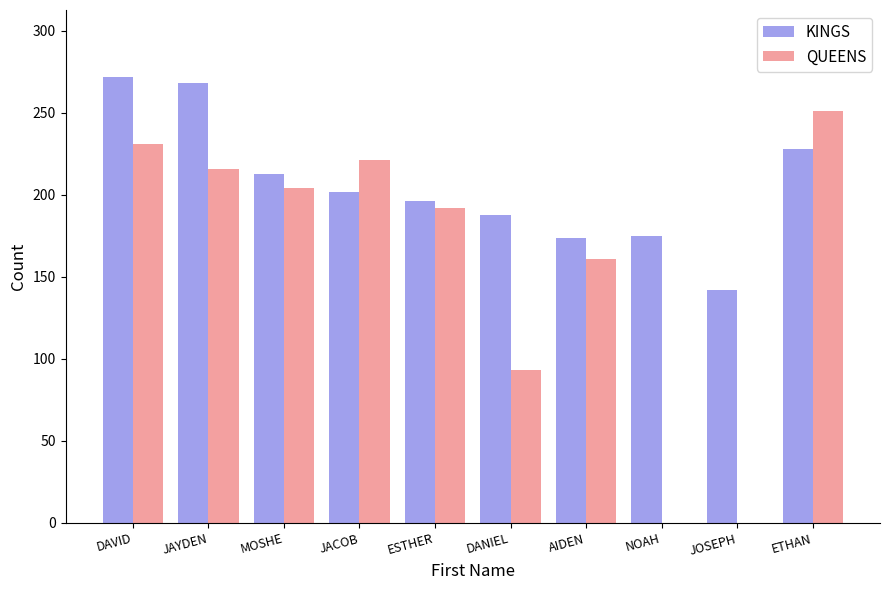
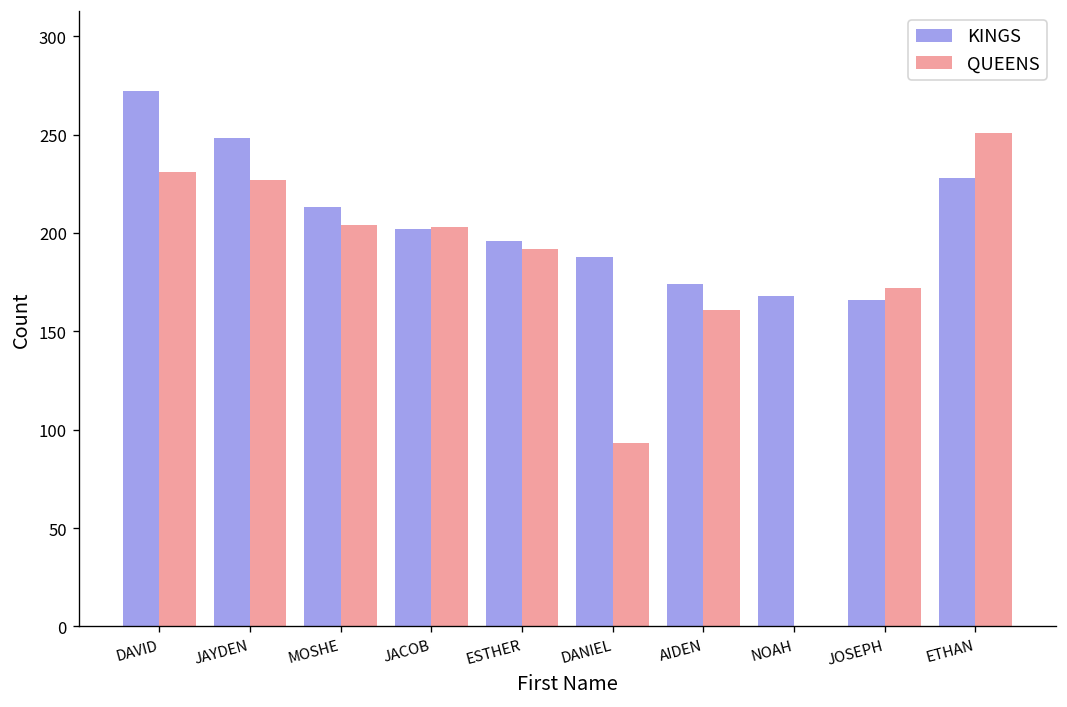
KINGS, JAYDEN: 268 -> 248
QUEENS, JAYDEN: 216 -> 227
QUEENS, JACOB: 221 -> 203
KINGS, NOAH: 175 -> 168
KINGS, JOSEPH: 142 -> 166
QUEENS, JOSEPH: 0 -> 172
